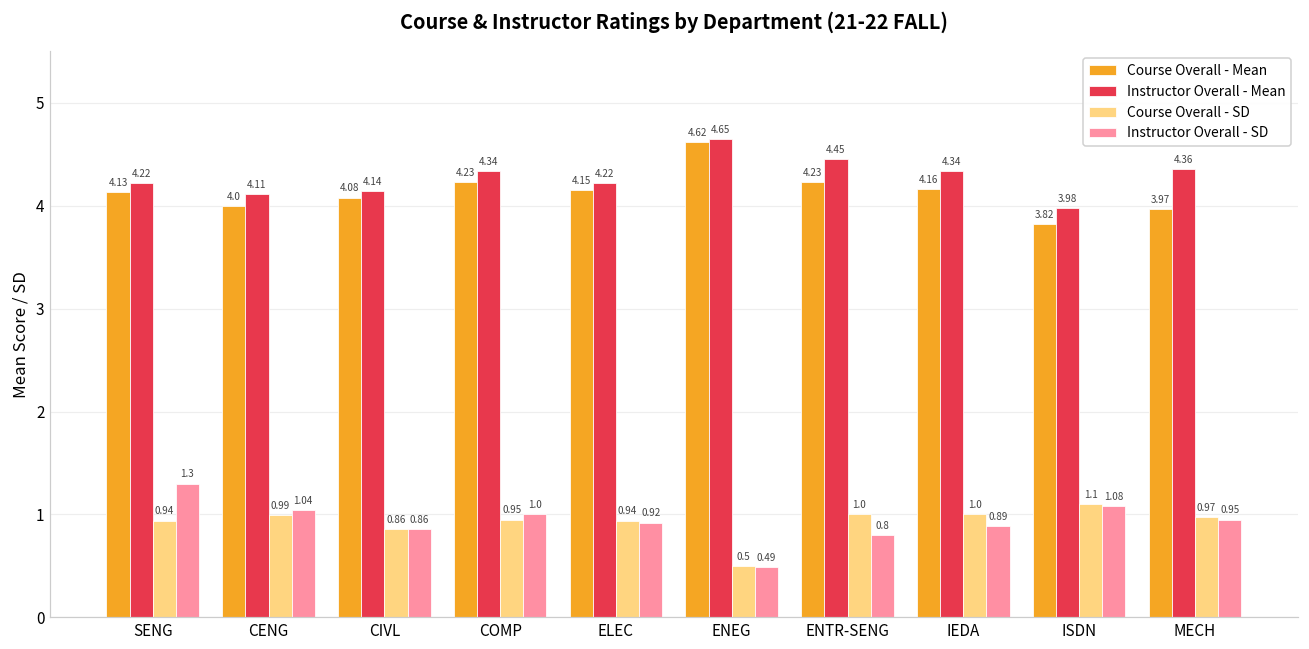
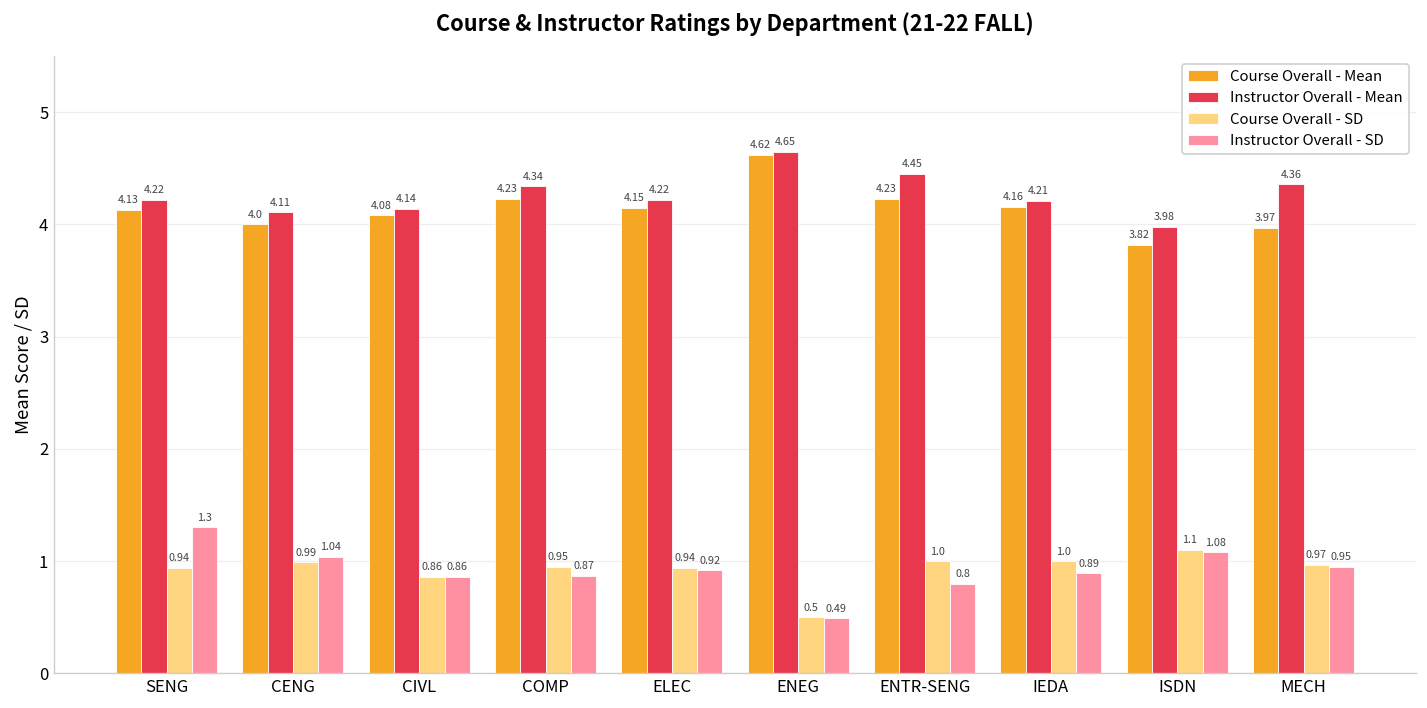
Instructor Overall - SD, COMP: 1.0 -> 0.87
Instructor Overall - Mean, IEDA: 4.34 -> 4.21
